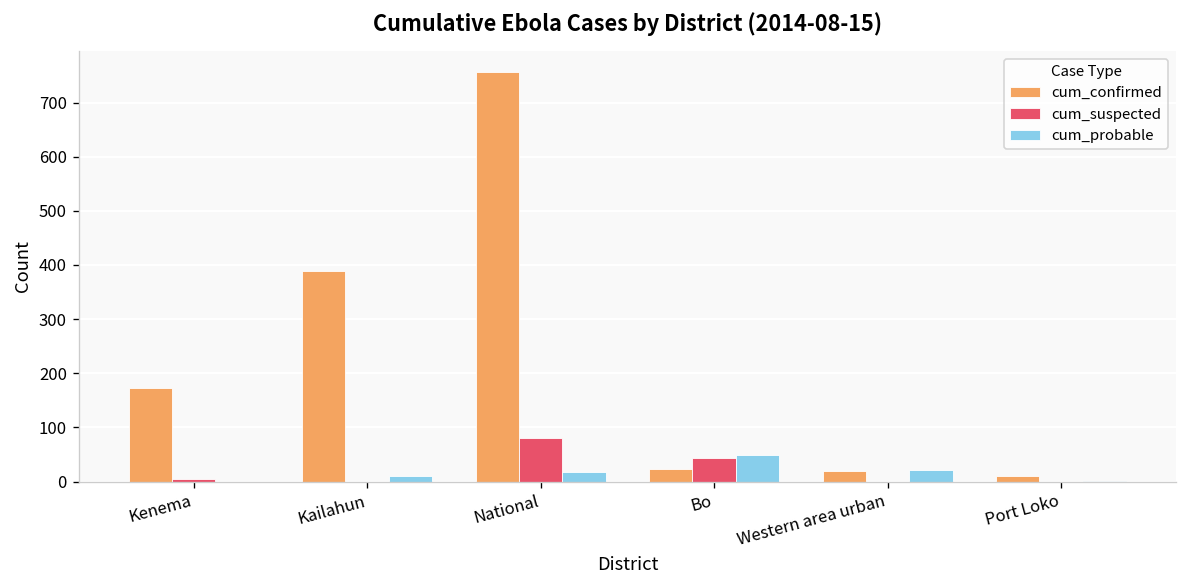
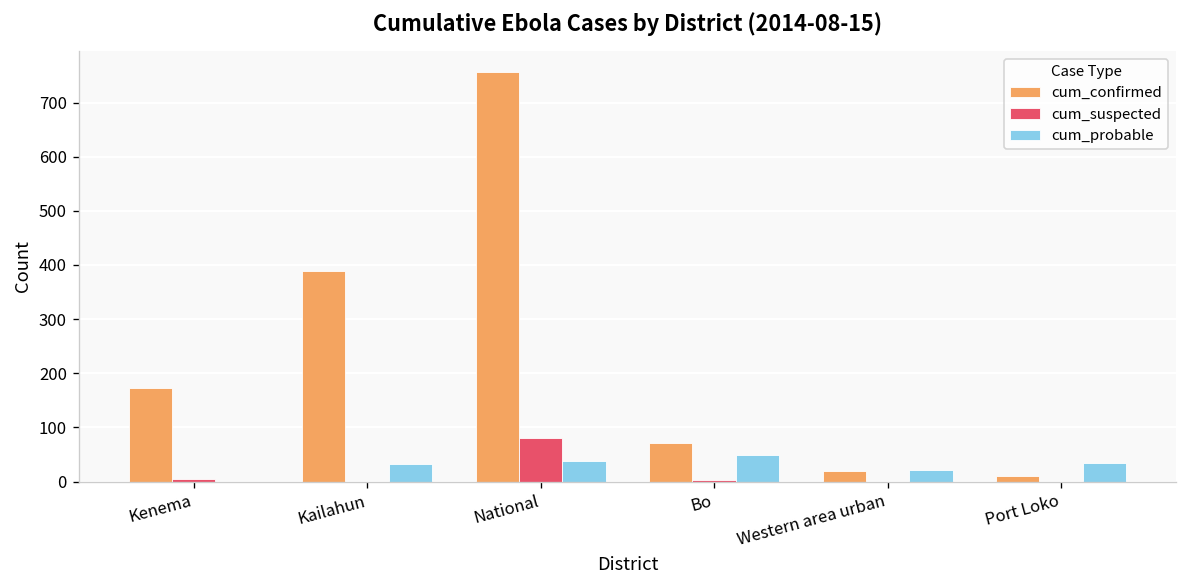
cum_probable, Kailahun: 10 -> 30
cum_probable, National: 20 -> 40
cum_confirmed, Bo: 20 -> 70
cum_suspected, Bo: 40 -> 0
cum_probable, Port Loko: 0 -> 40
